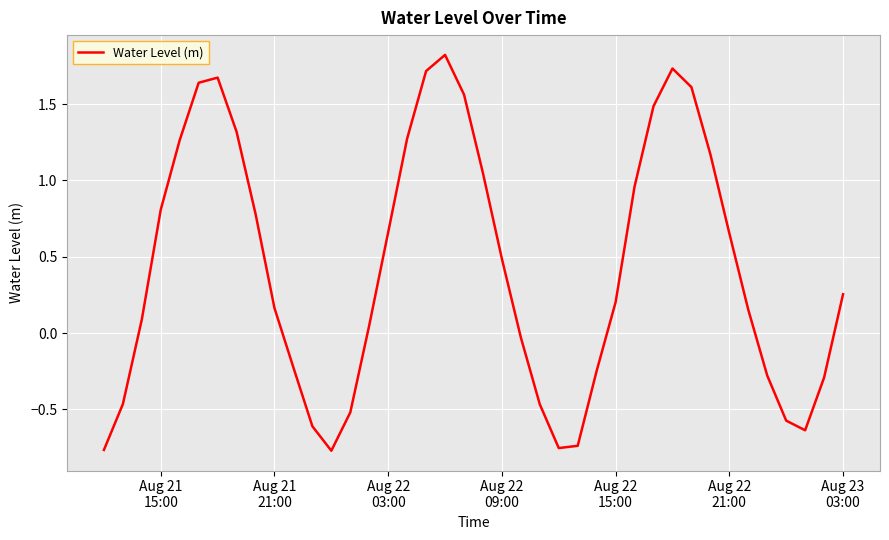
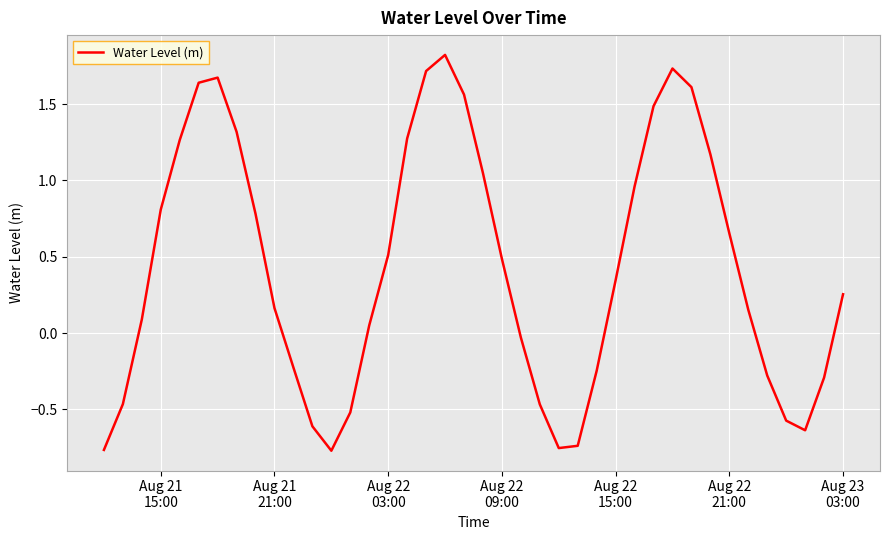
Aug 22 03:00: 0.66 -> 0.51
Aug 22 15:00: 0.20 -> 0.35
